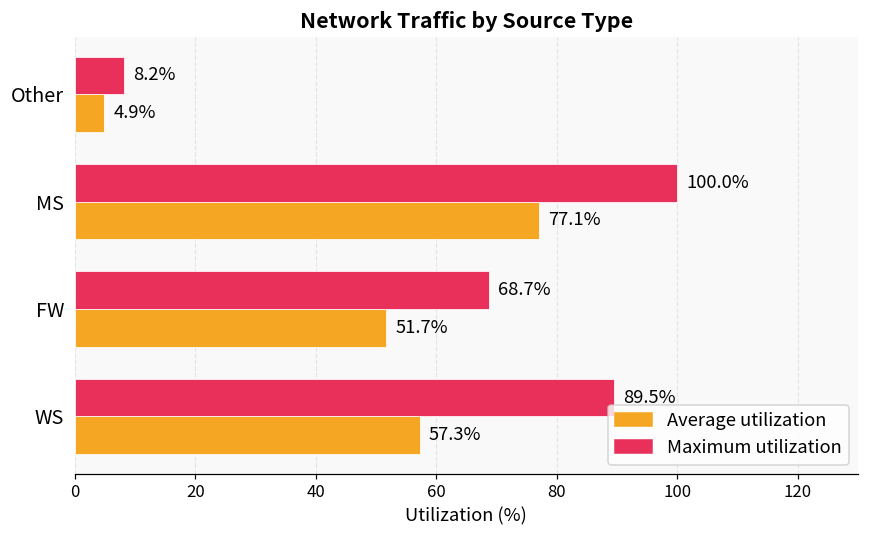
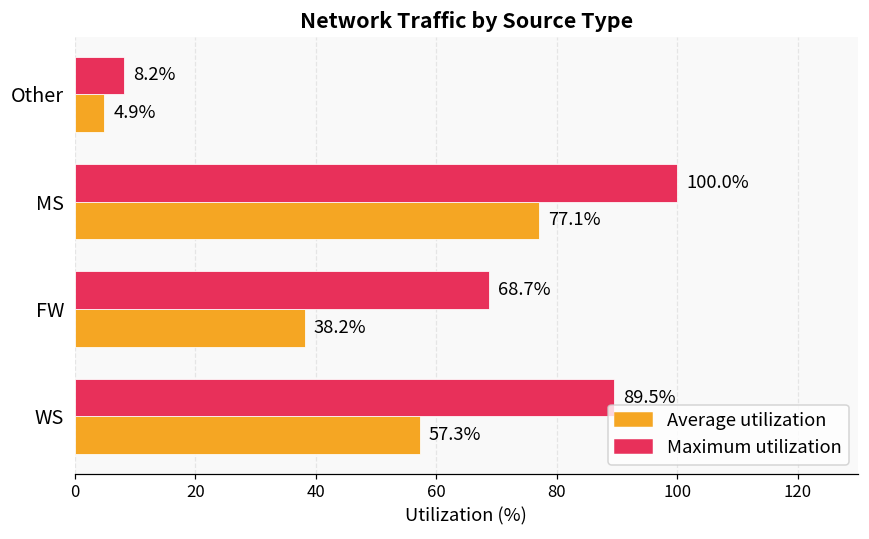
Average utilization, FW: 51.7% -> 38.2%
